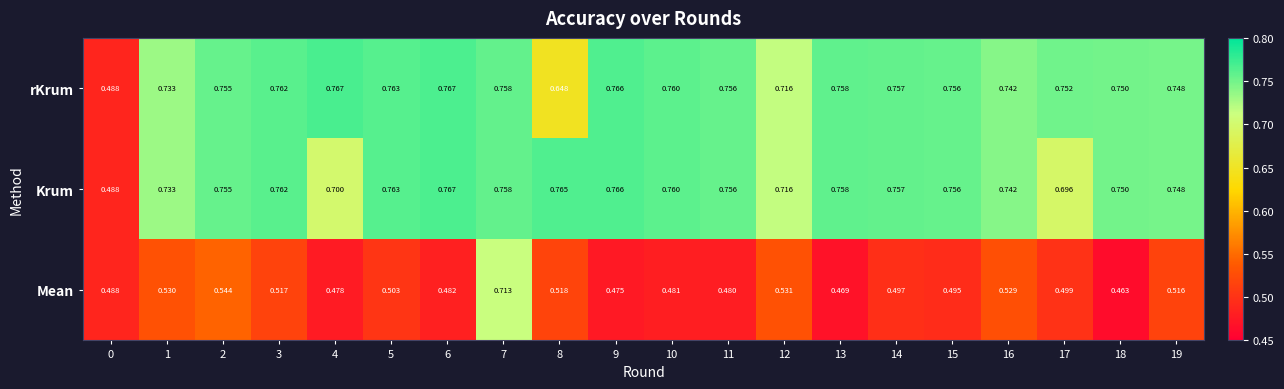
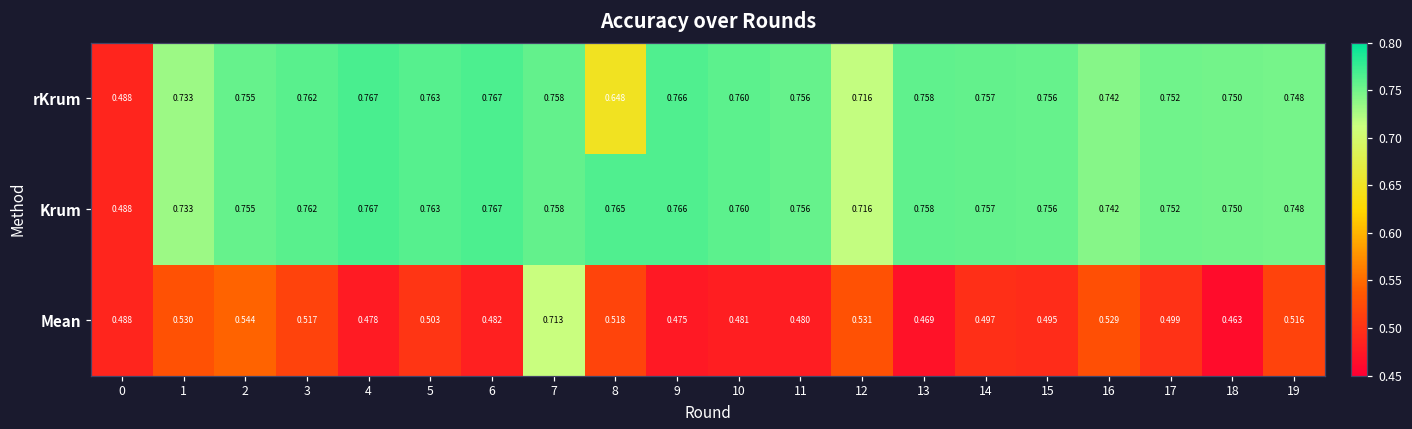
Krum, 4: 0.700 -> 0.767
Krum, 17: 0.696 -> 0.752
